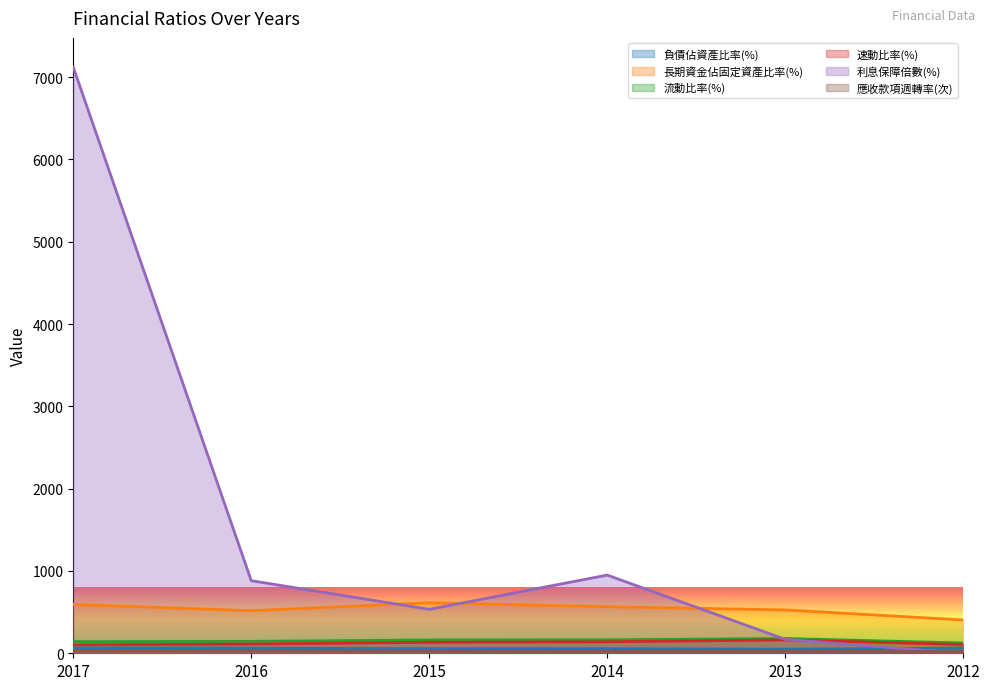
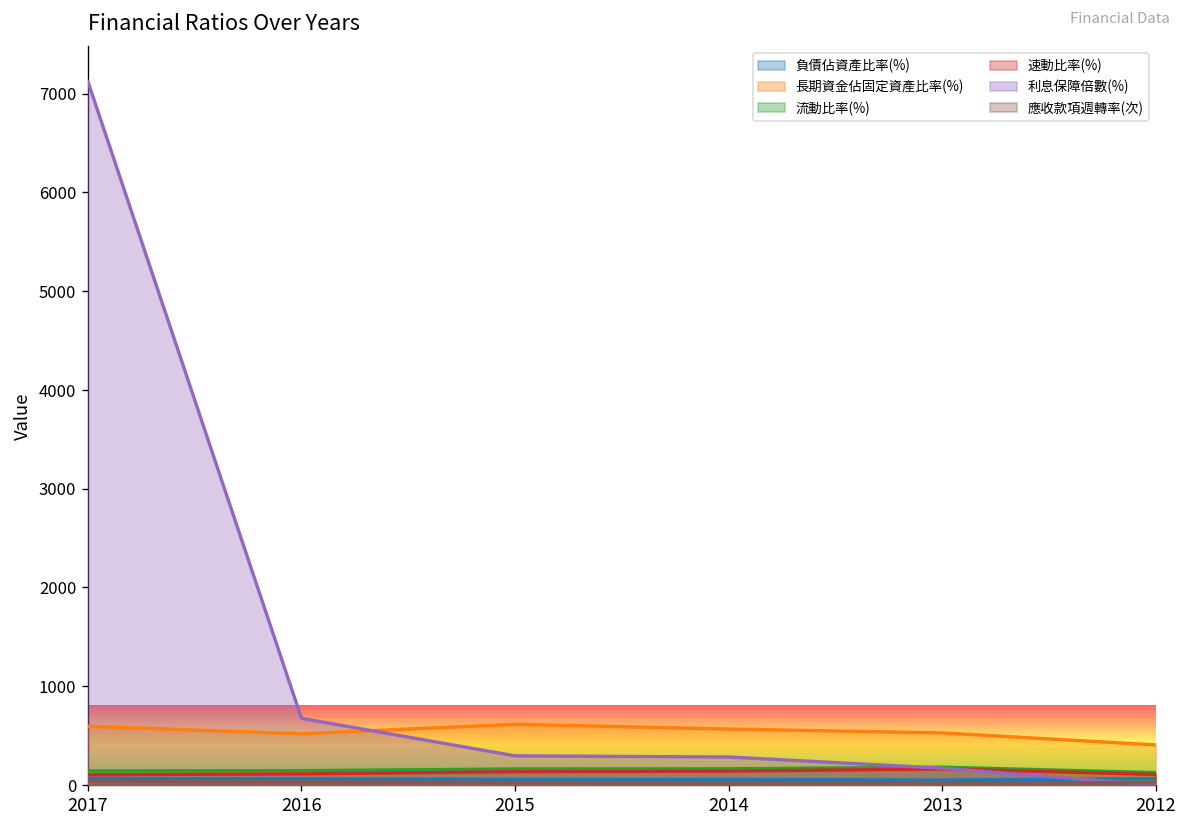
利息保障倍數(%), 2016: 900 -> 700
利息保障倍數(%), 2015: 500 -> 300
利息保障倍數(%), 2014: 1000 -> 300
